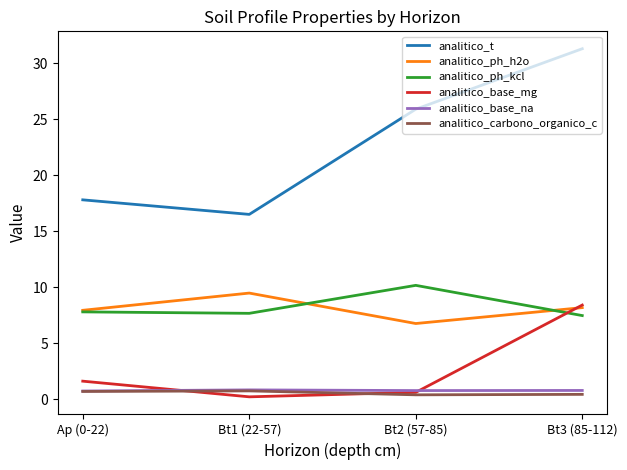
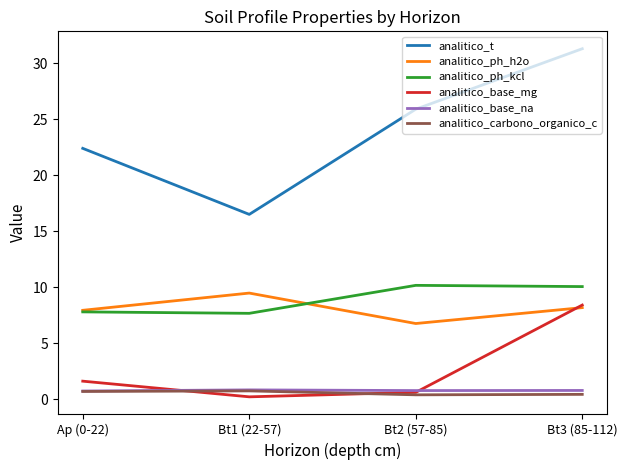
analitico_t, Ap (0-22): 17.8 -> 22.4
analitico_ph_kcl, Bt3 (85-112): 7.5 -> 10.1
